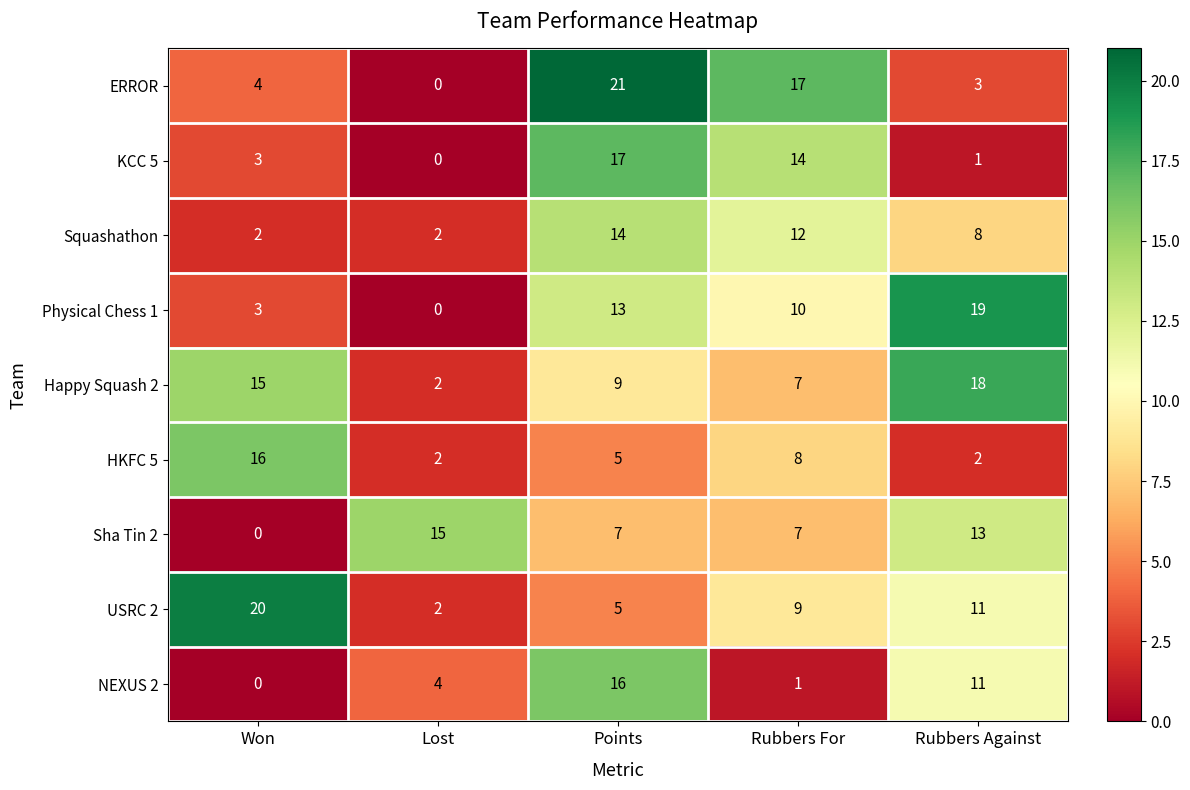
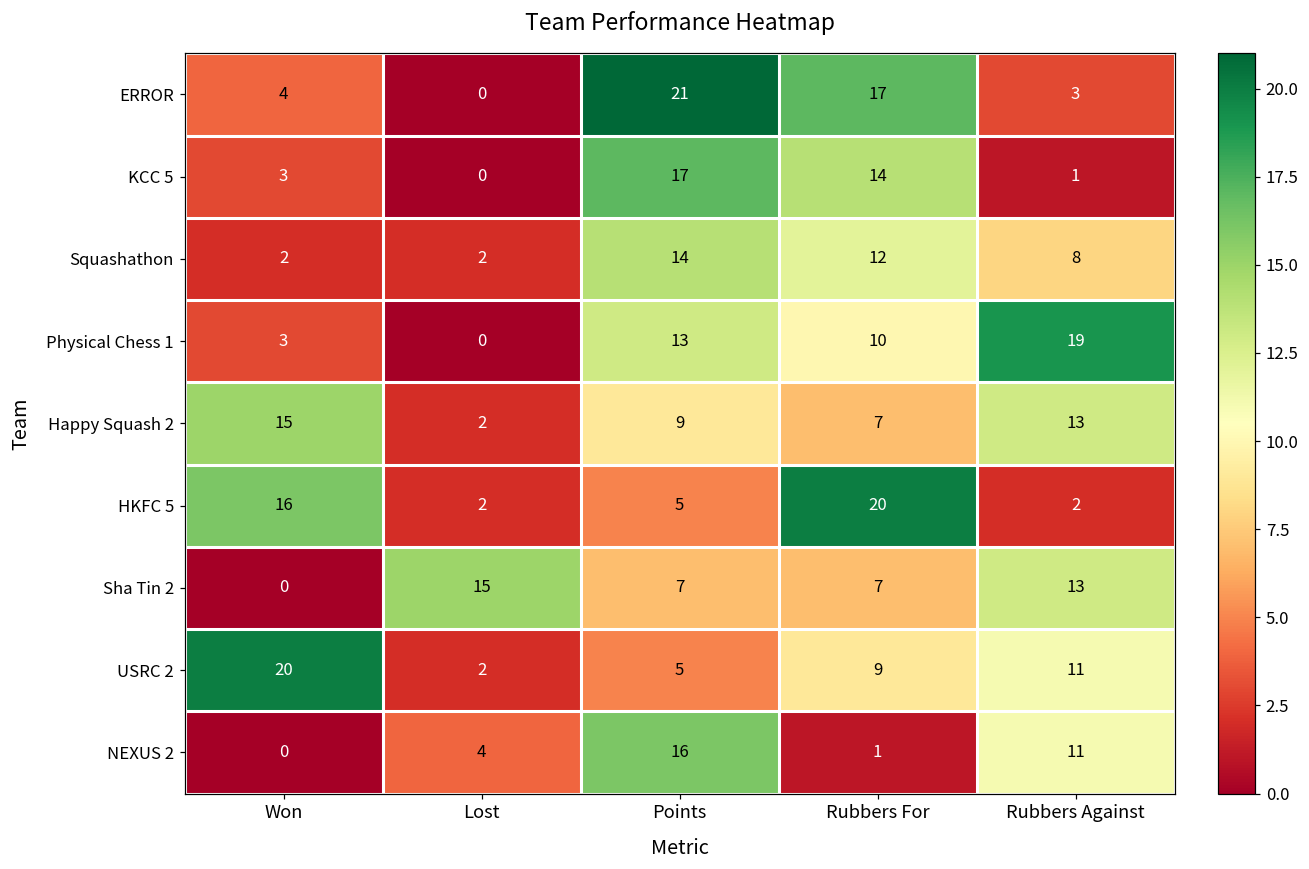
Happy Squash 2, Rubbers Against: 18 -> 13
HKFC 5, Rubbers For: 8 -> 20
